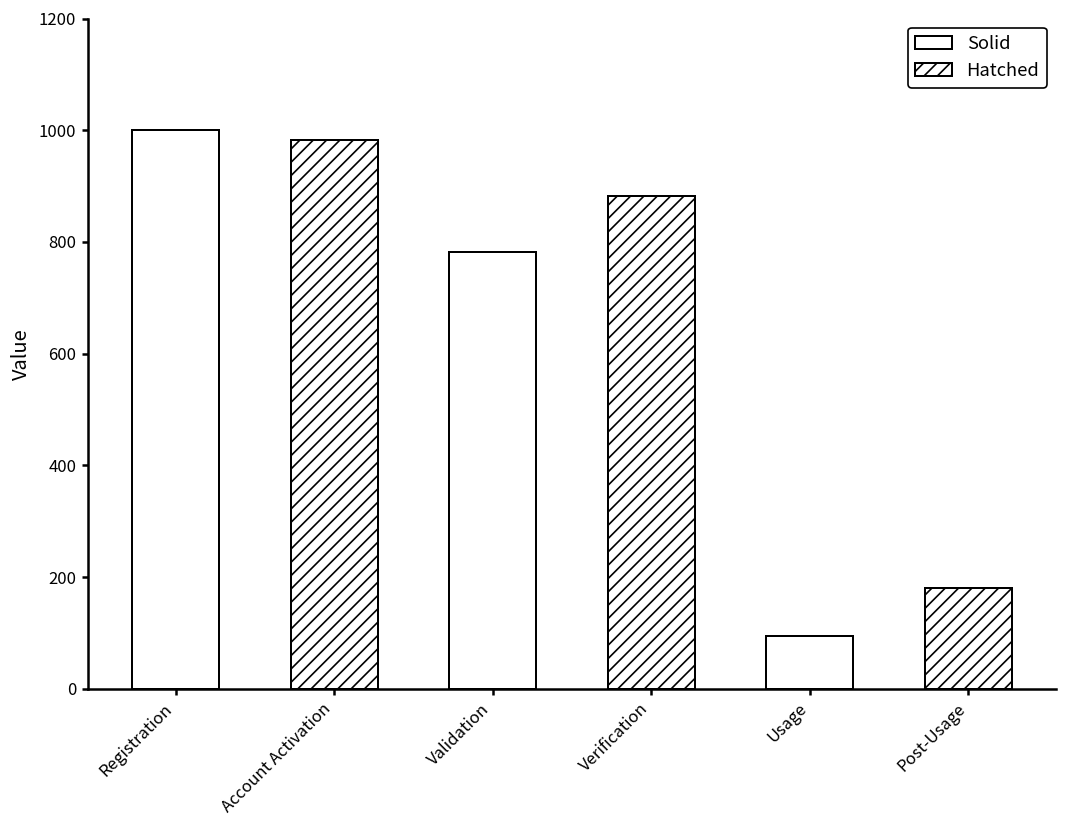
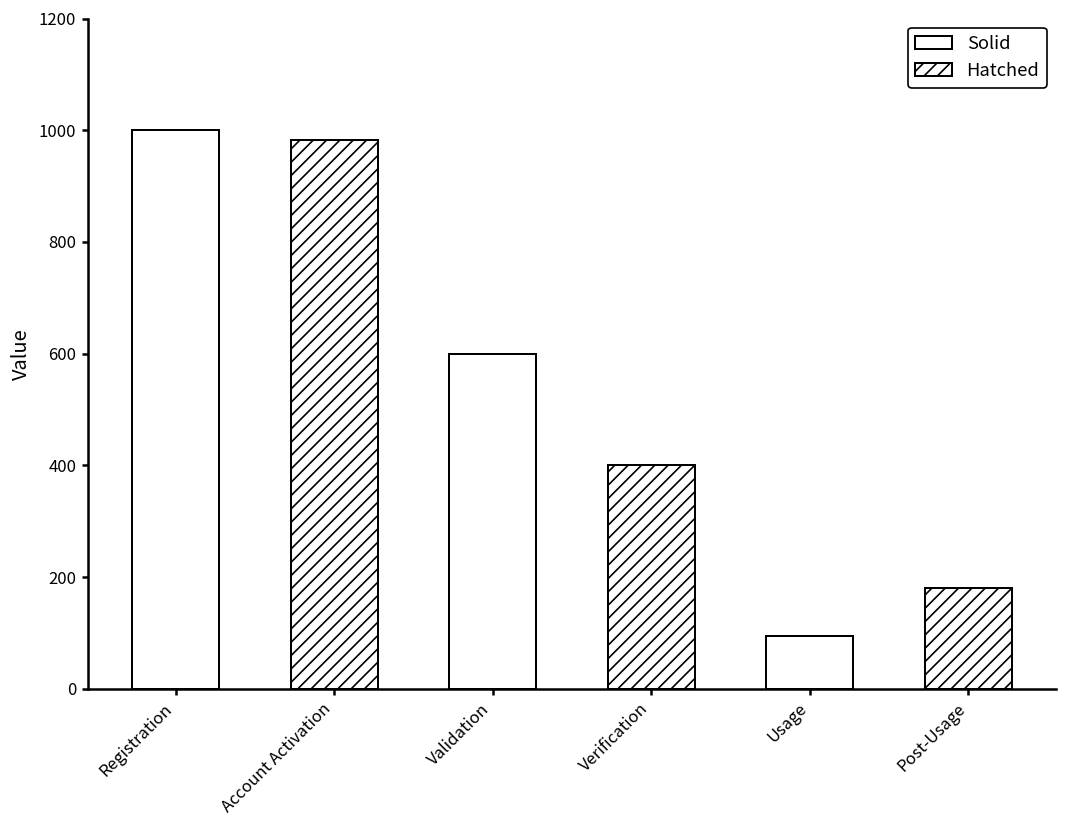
Validation: 780 -> 600
Verification: 880 -> 400
